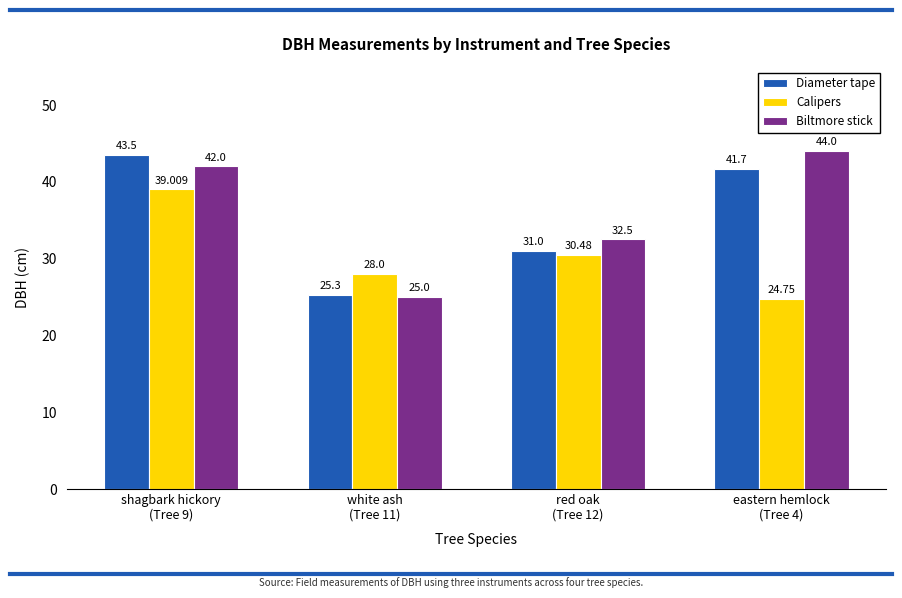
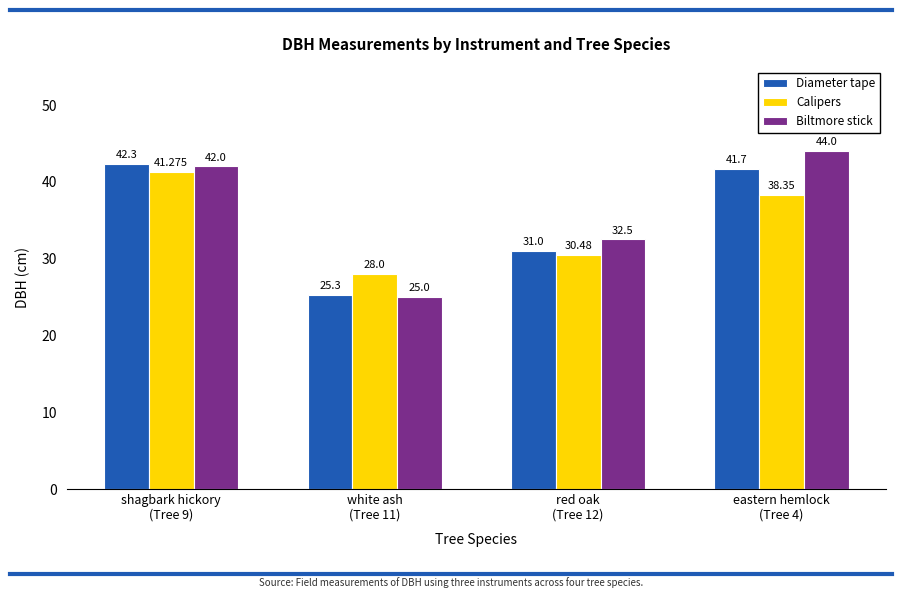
Diameter tape, shagbark hickory (Tree 9): 43.5 -> 42.3
Calipers, shagbark hickory (Tree 9): 39.009 -> 41.275
Calipers, eastern hemlock (Tree 4): 24.75 -> 38.35
